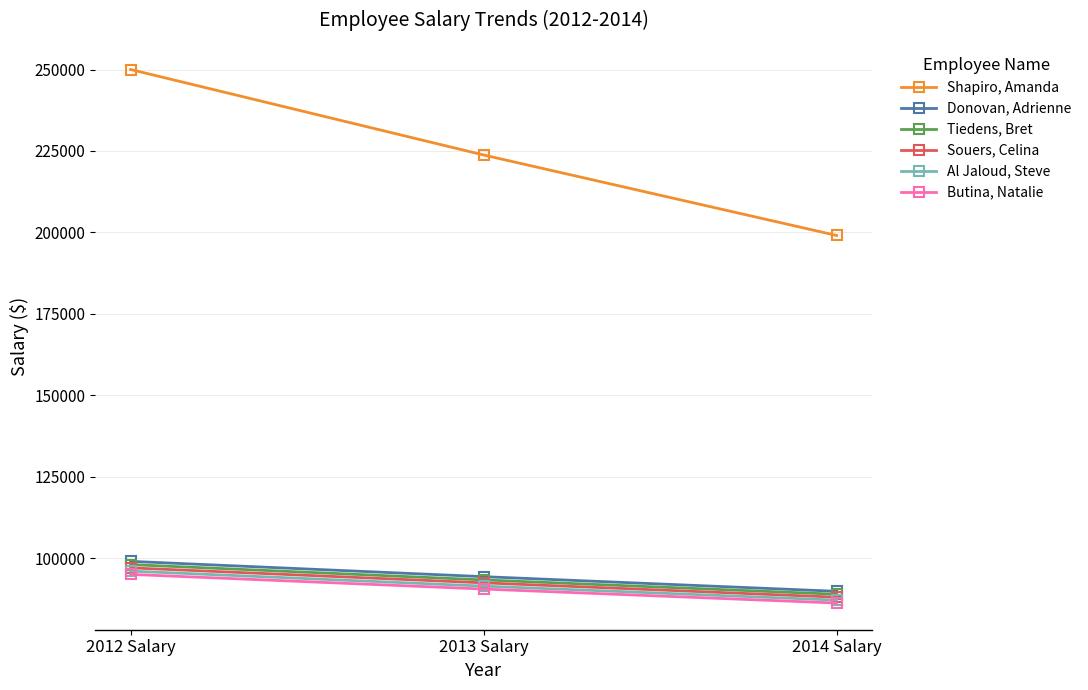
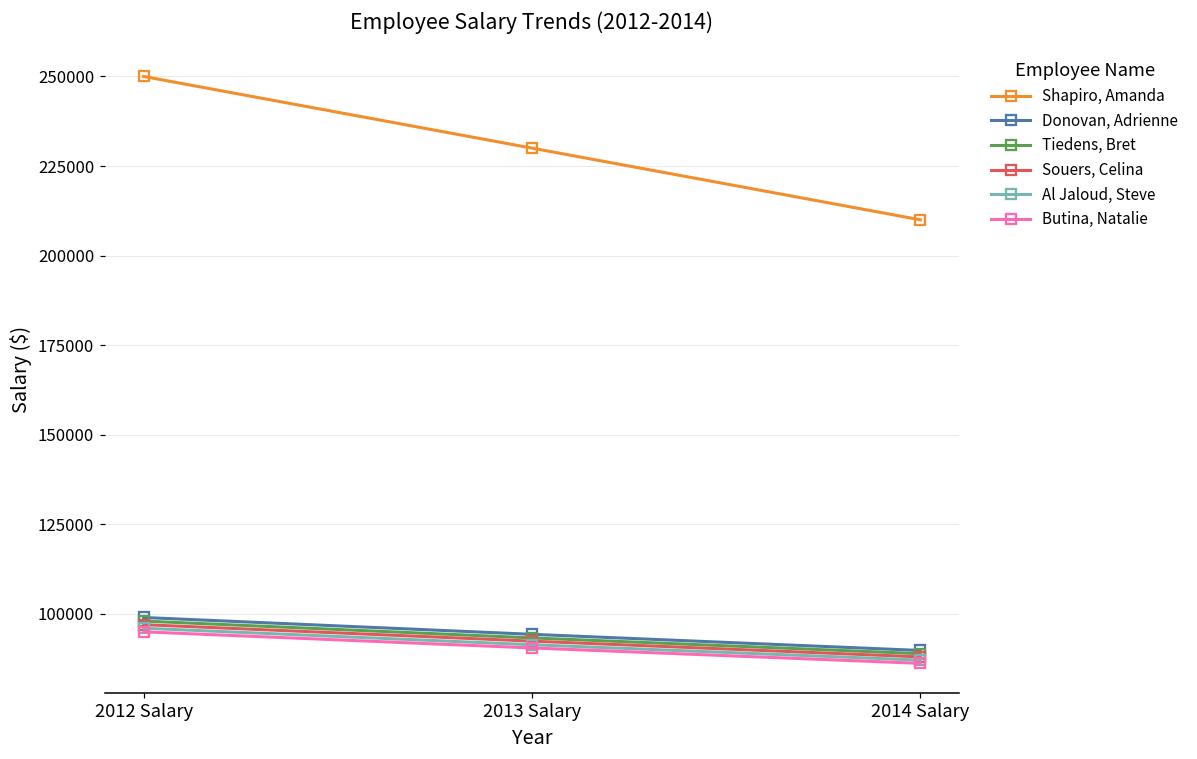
Shapiro, Amanda, 2013 Salary: 224000 -> 230000
Shapiro, Amanda, 2014 Salary: 199000 -> 210000
